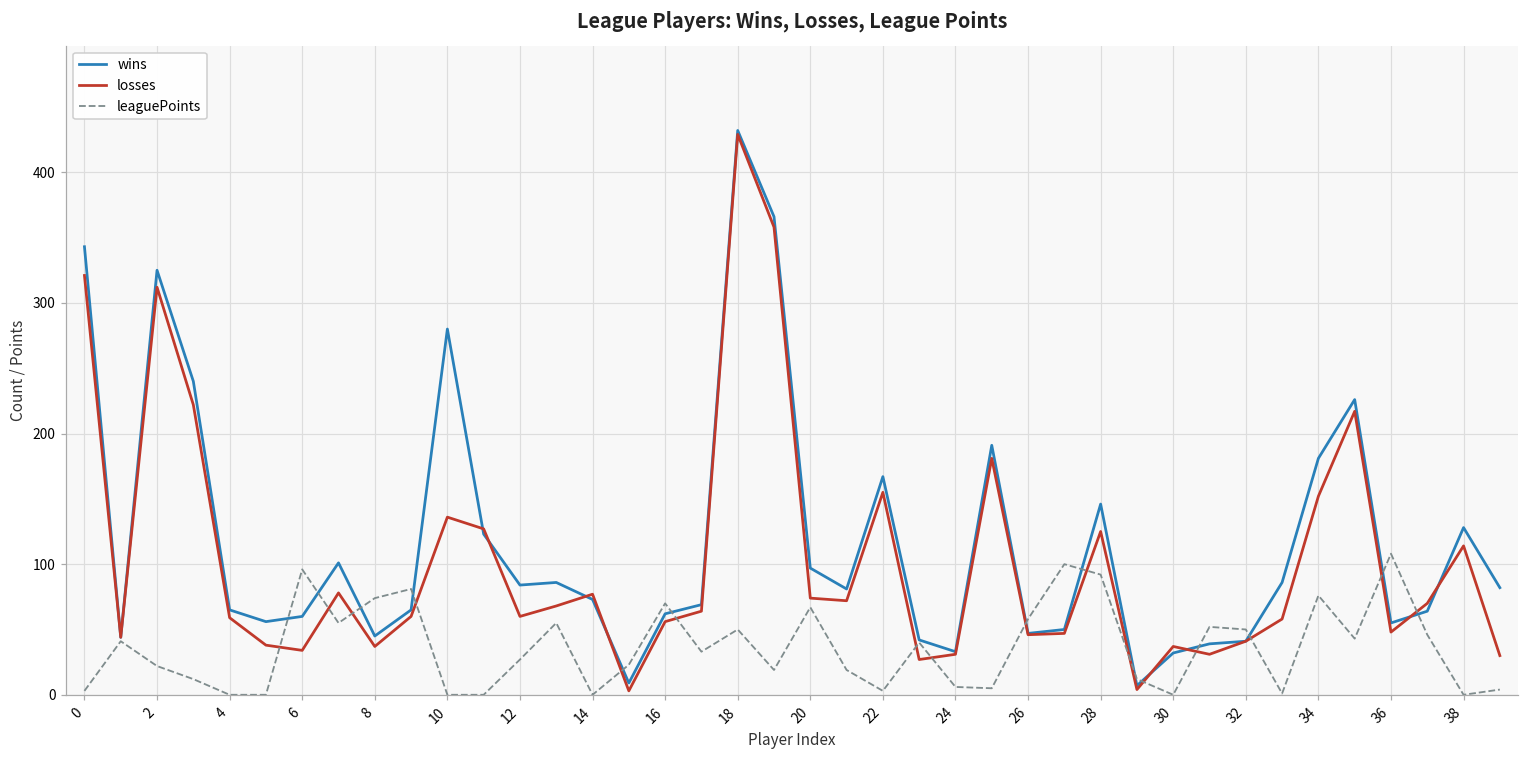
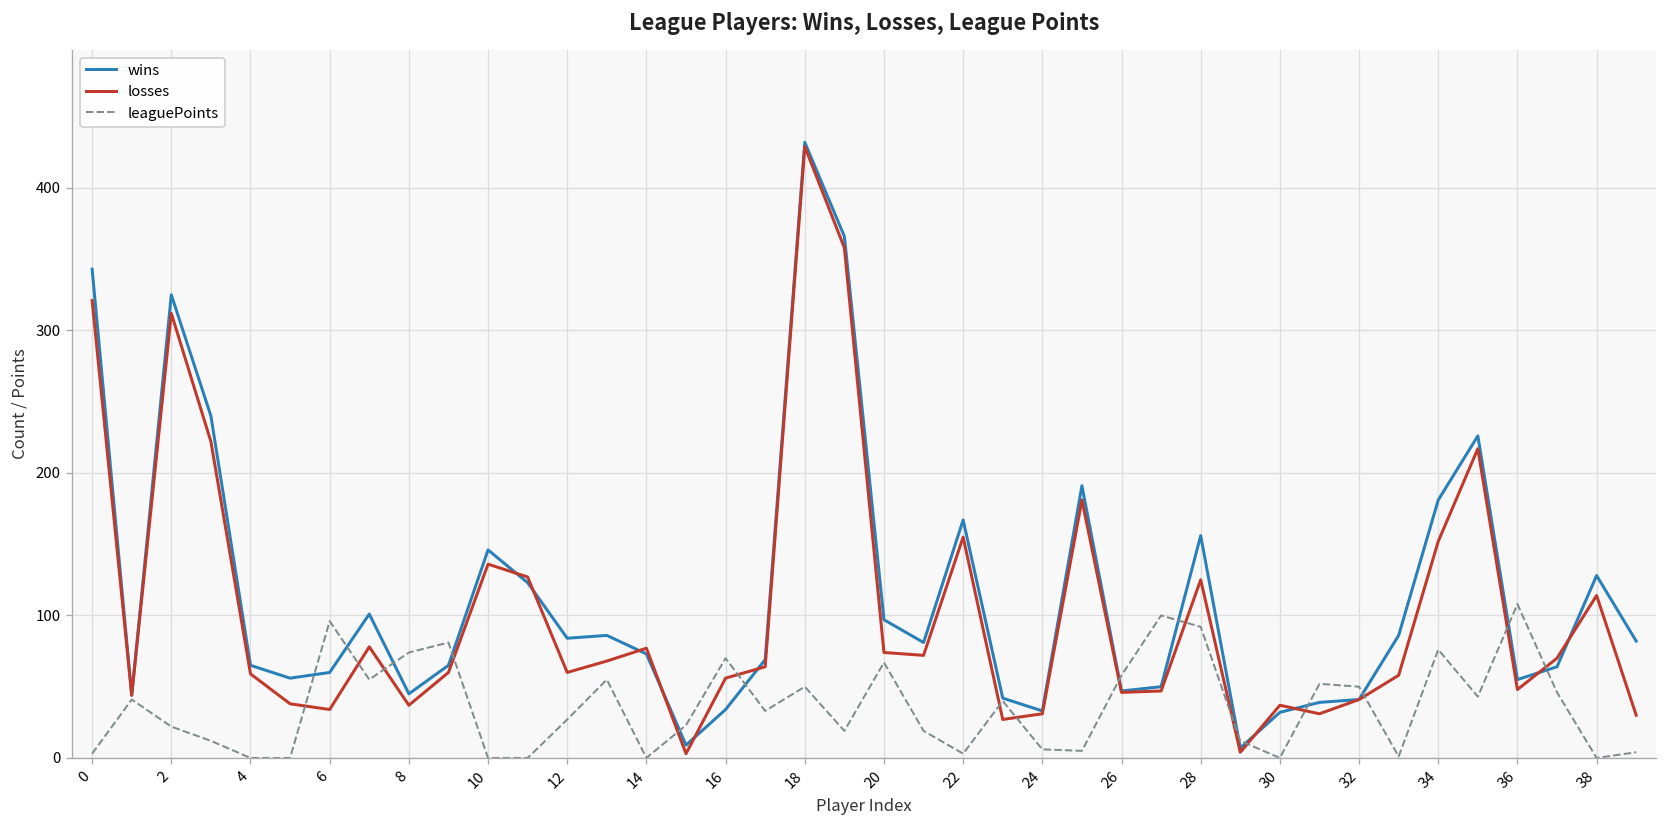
wins, 10: 280 -> 146
wins, 16: 62 -> 34
wins, 28: 146 -> 156
